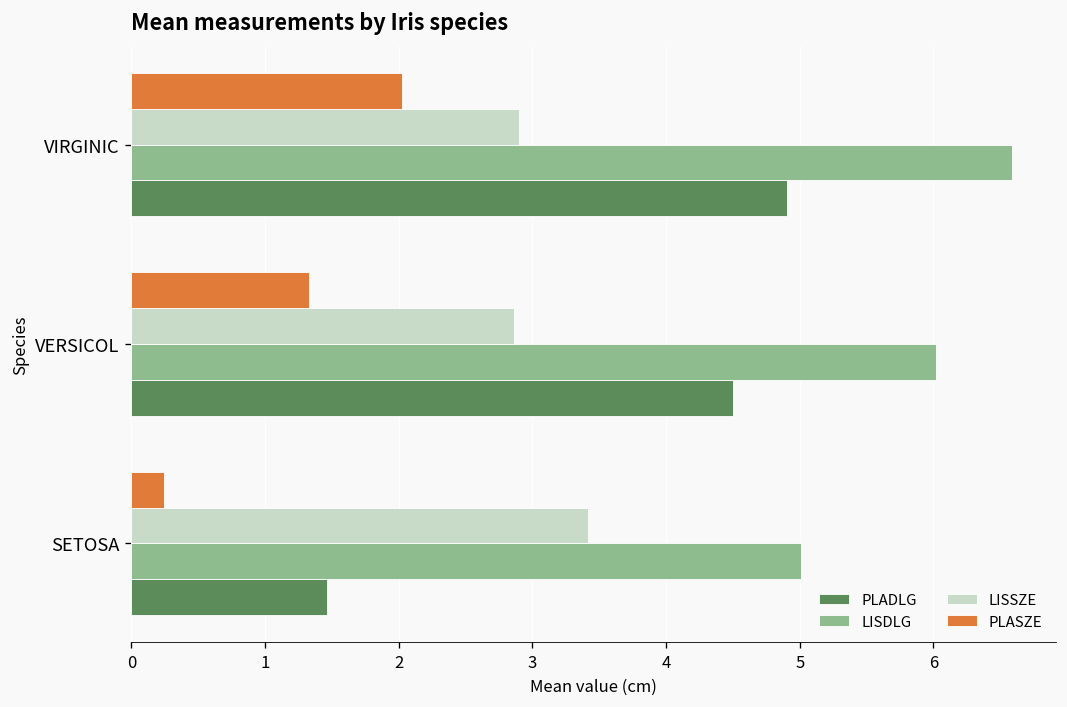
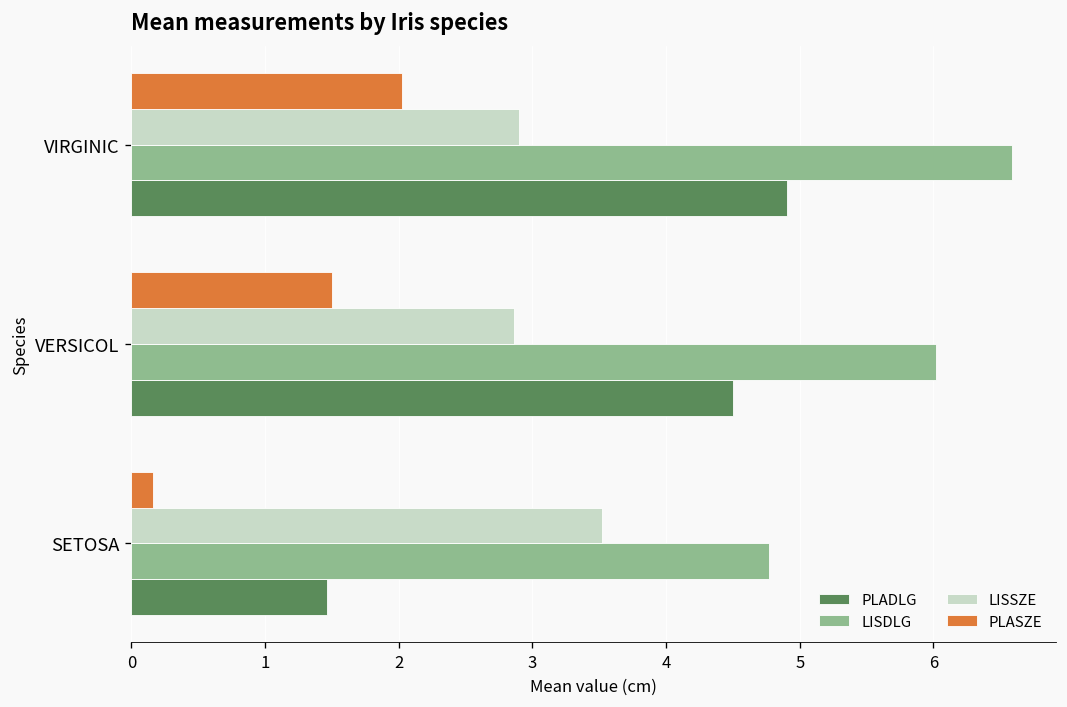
PLASZE, VERSICOL: 1.33 -> 1.50
PLASZE, SETOSA: 0.24 -> 0.16
LISSZE, SETOSA: 3.42 -> 3.52
LISDLG, SETOSA: 5.01 -> 4.77
